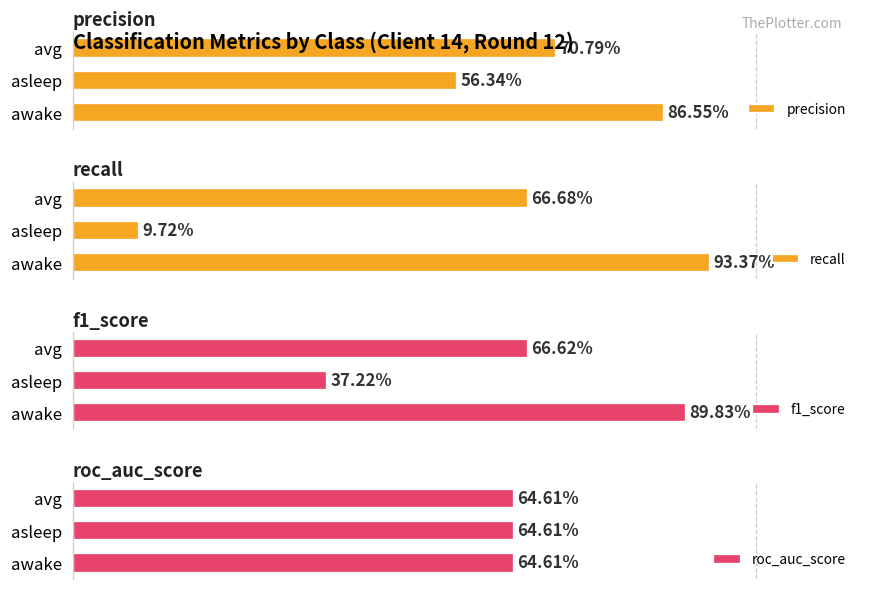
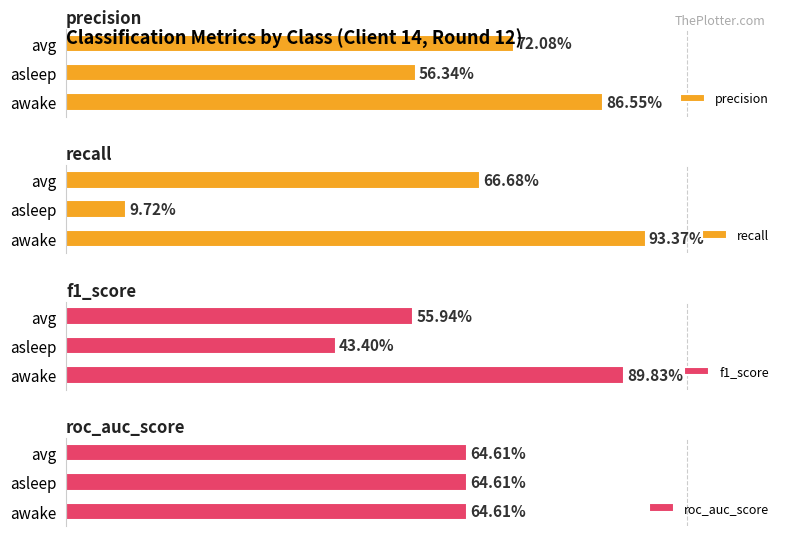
precision, avg: 70.79% -> 72.08%
f1_score, avg: 66.62% -> 55.94%
f1_score, asleep: 37.22% -> 43.40%
